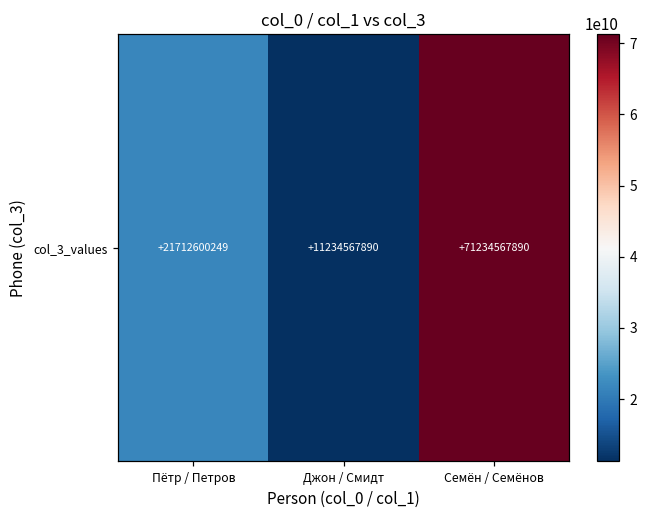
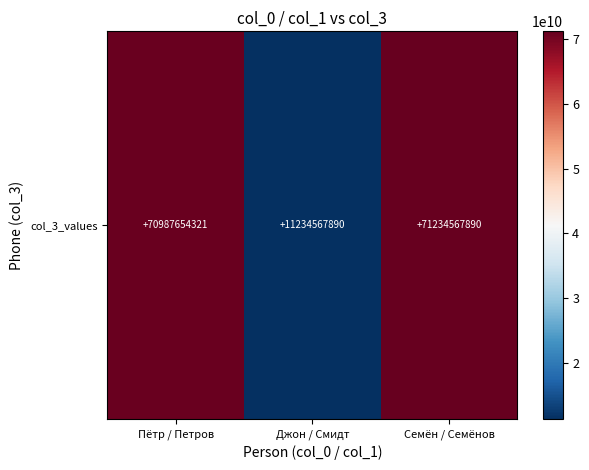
col_3_values, Пётр / Петров: +21712600249 -> +70987654321
